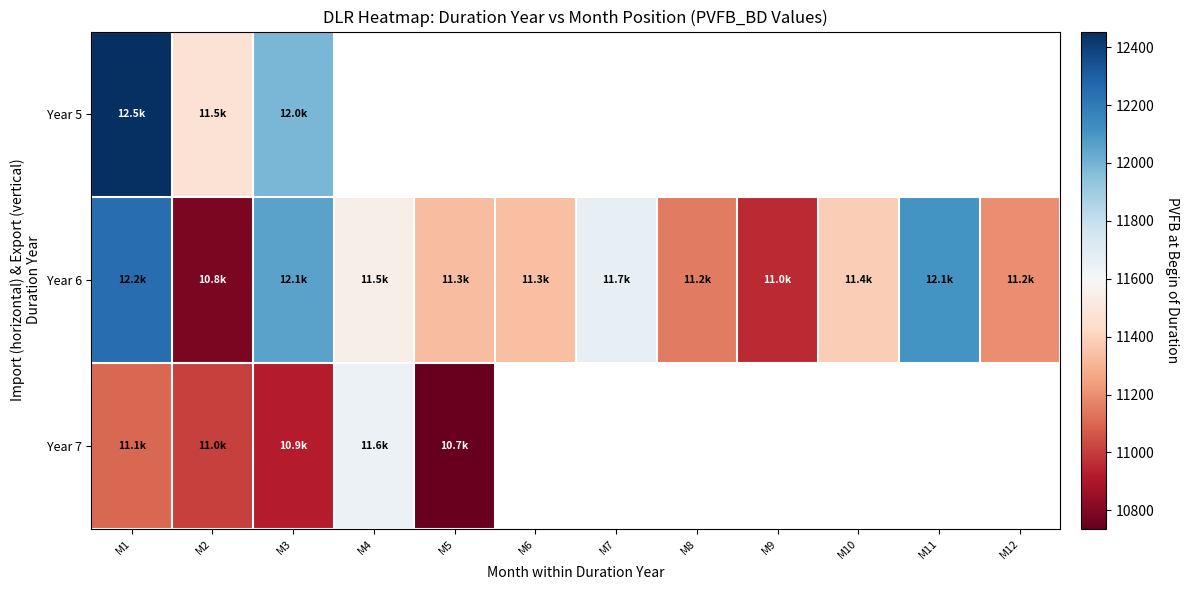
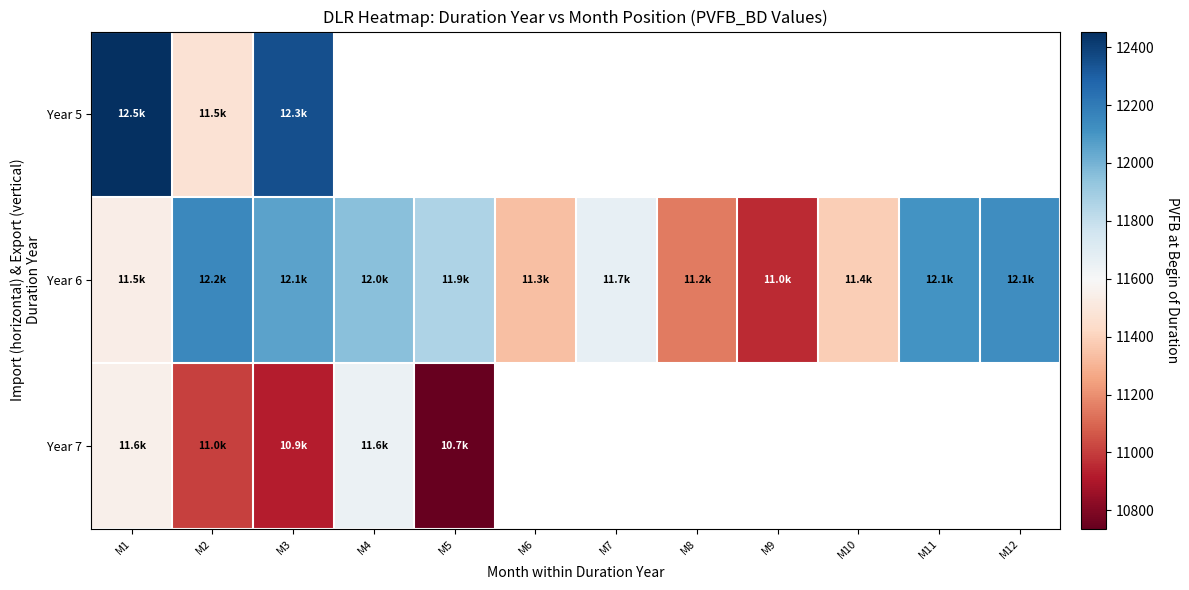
Year 5, M3: 12.0k -> 12.3k
Year 6, M1: 12.2k -> 11.5k
Year 6, M2: 10.8k -> 12.2k
Year 6, M4: 11.5k -> 12.0k
Year 6, M5: 11.3k -> 11.9k
Year 6, M12: 11.2k -> 12.1k
Year 7, M1: 11.1k -> 11.6k
